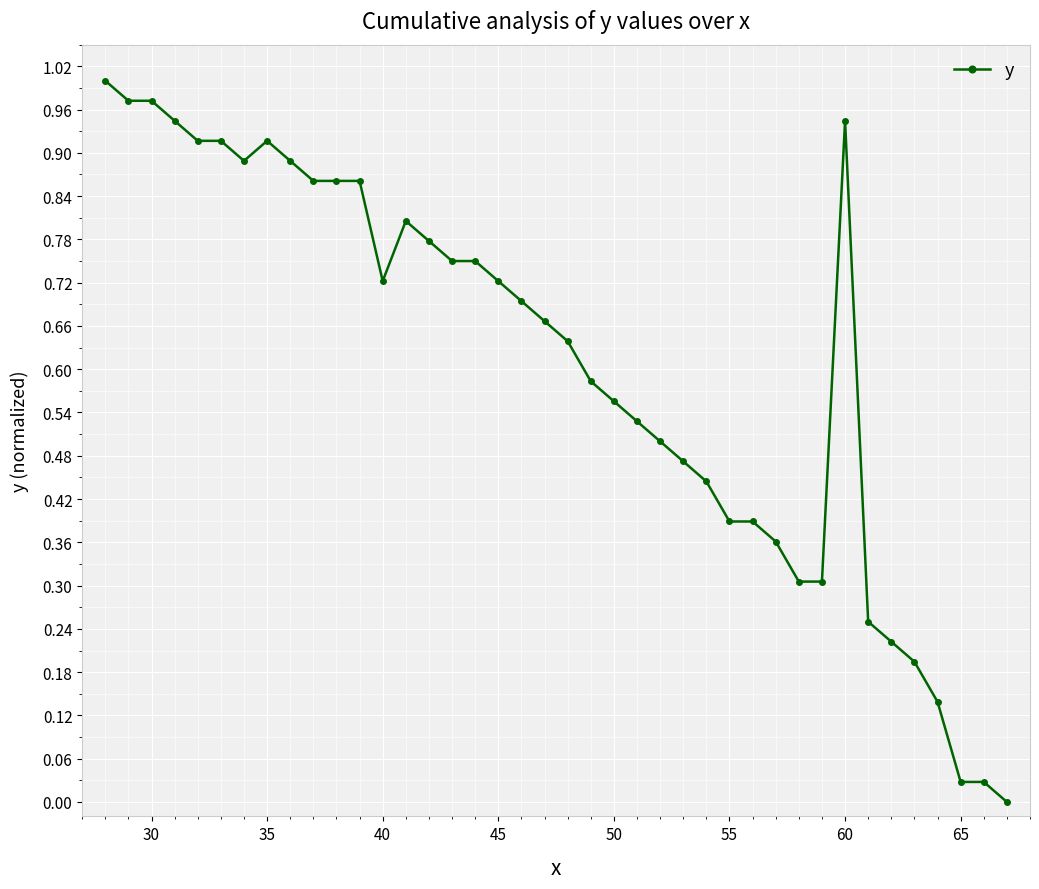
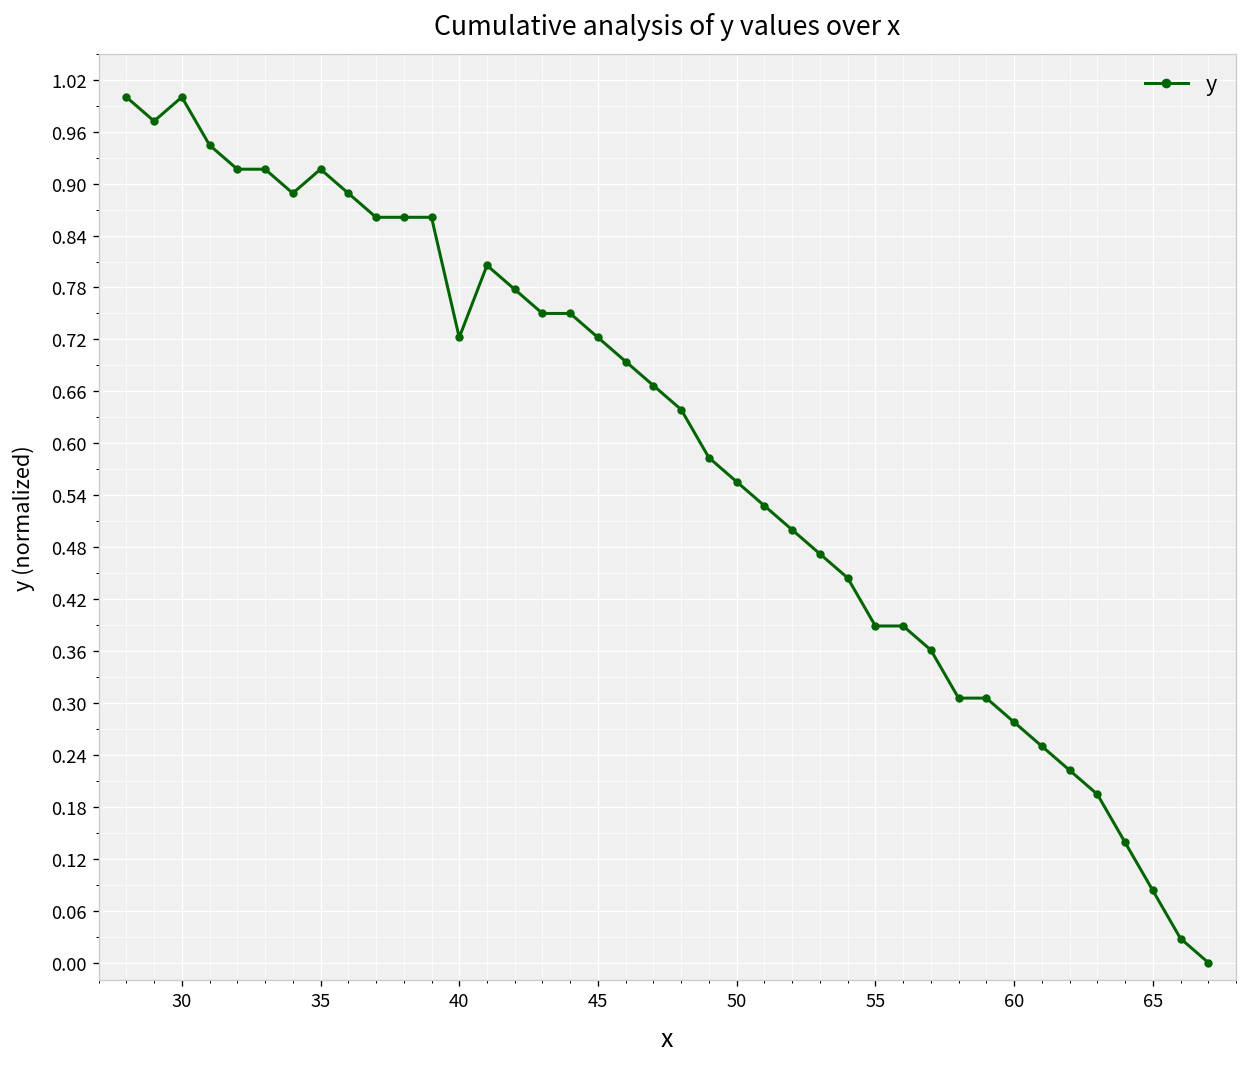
30: 0.97 -> 1.00
60: 0.94 -> 0.28
65: 0.03 -> 0.08
